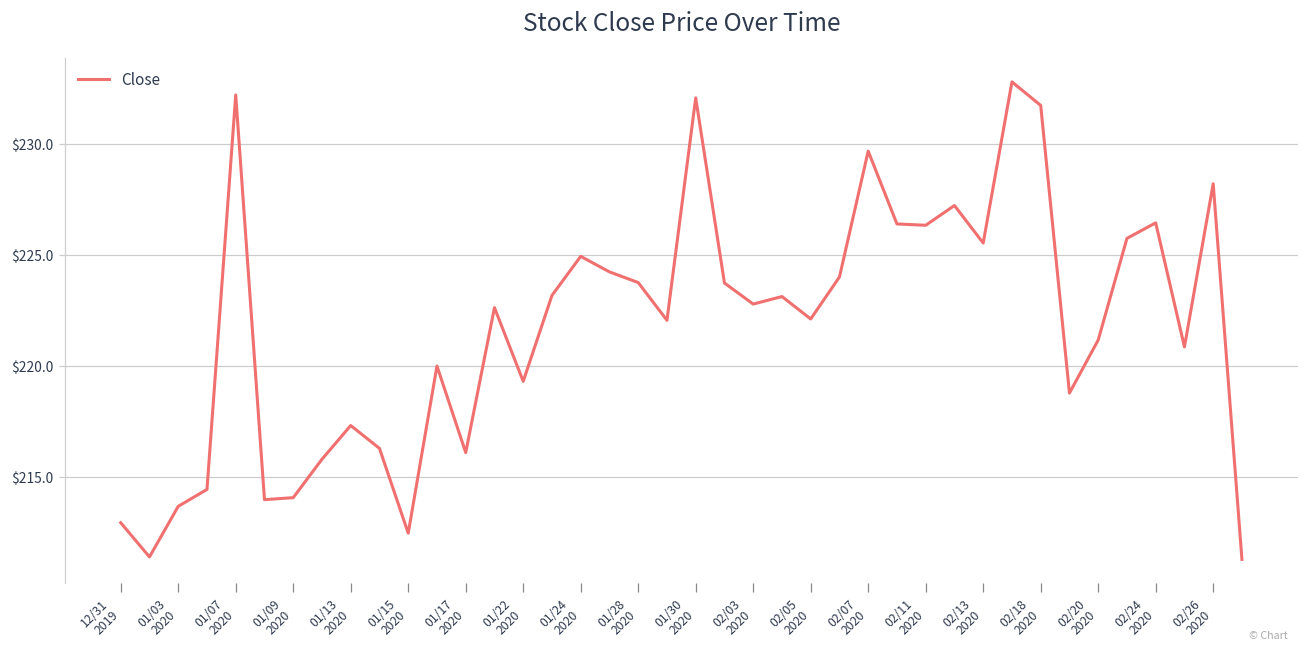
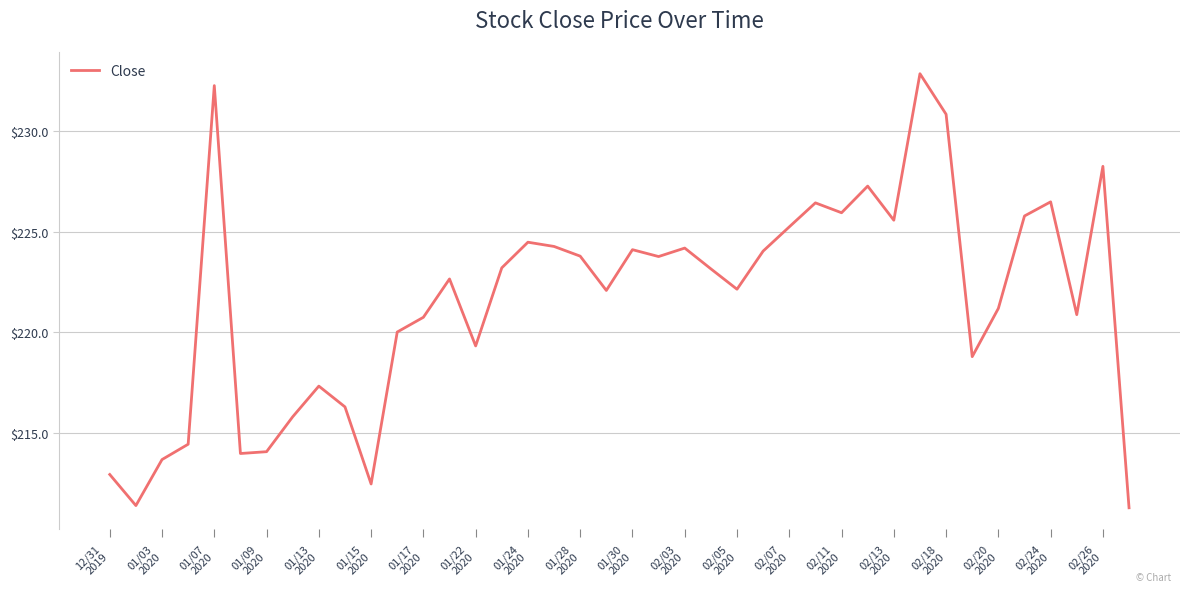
01/17 2020: $216.1 -> $220.8
01/24 2020: $225.0 -> $224.5
01/30 2020: $232.1 -> $224.1
02/03 2020: $222.8 -> $224.2
02/07 2020: $229.7 -> $225.2
02/11 2020: $226.4 -> $225.9
02/18 2020: $231.8 -> $230.8
